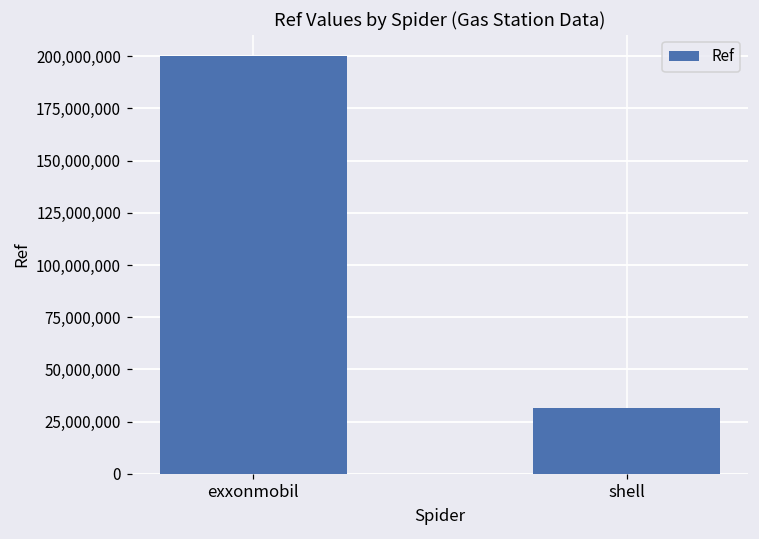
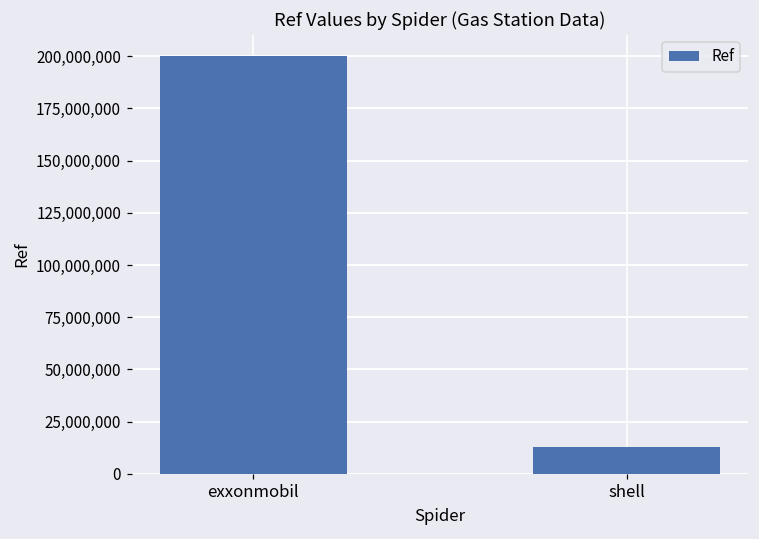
shell: 31,000,000 -> 13,000,000
